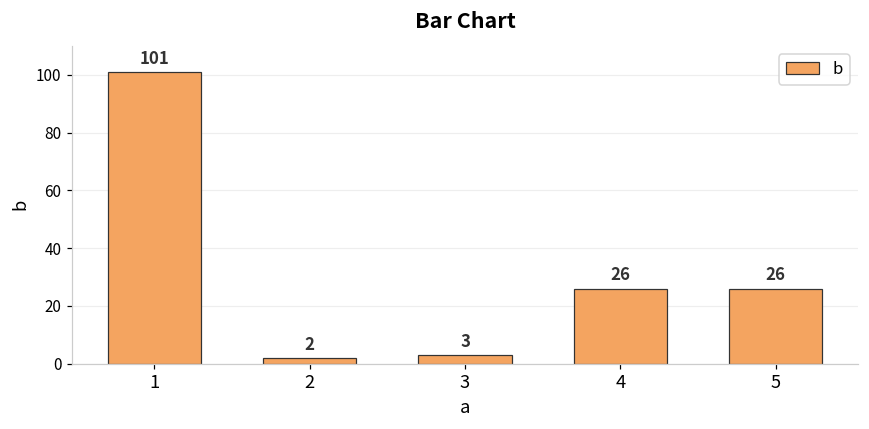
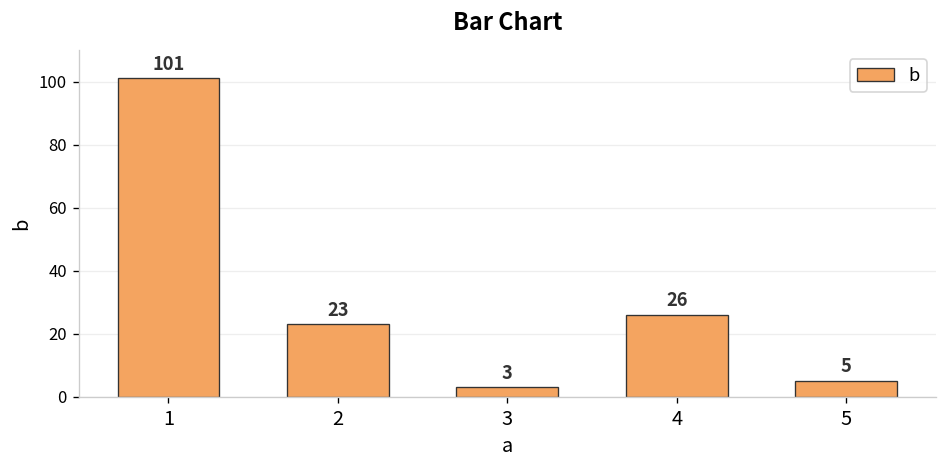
2: 2 -> 23
5: 26 -> 5
